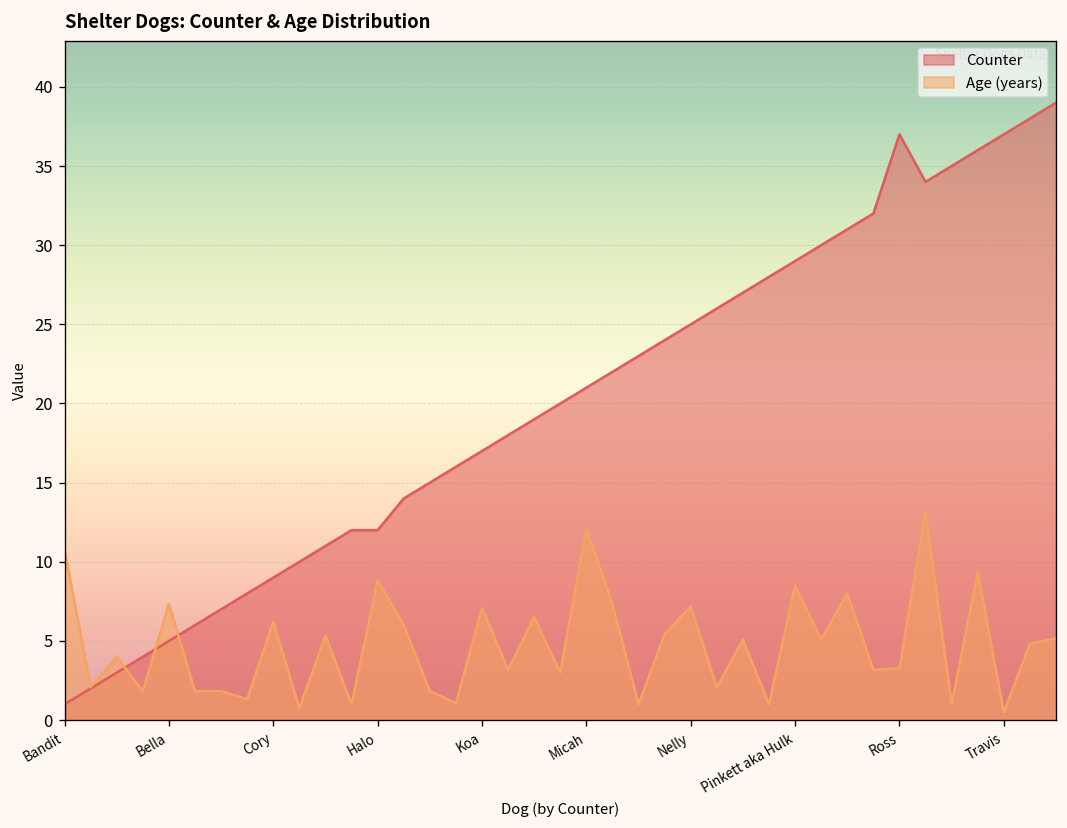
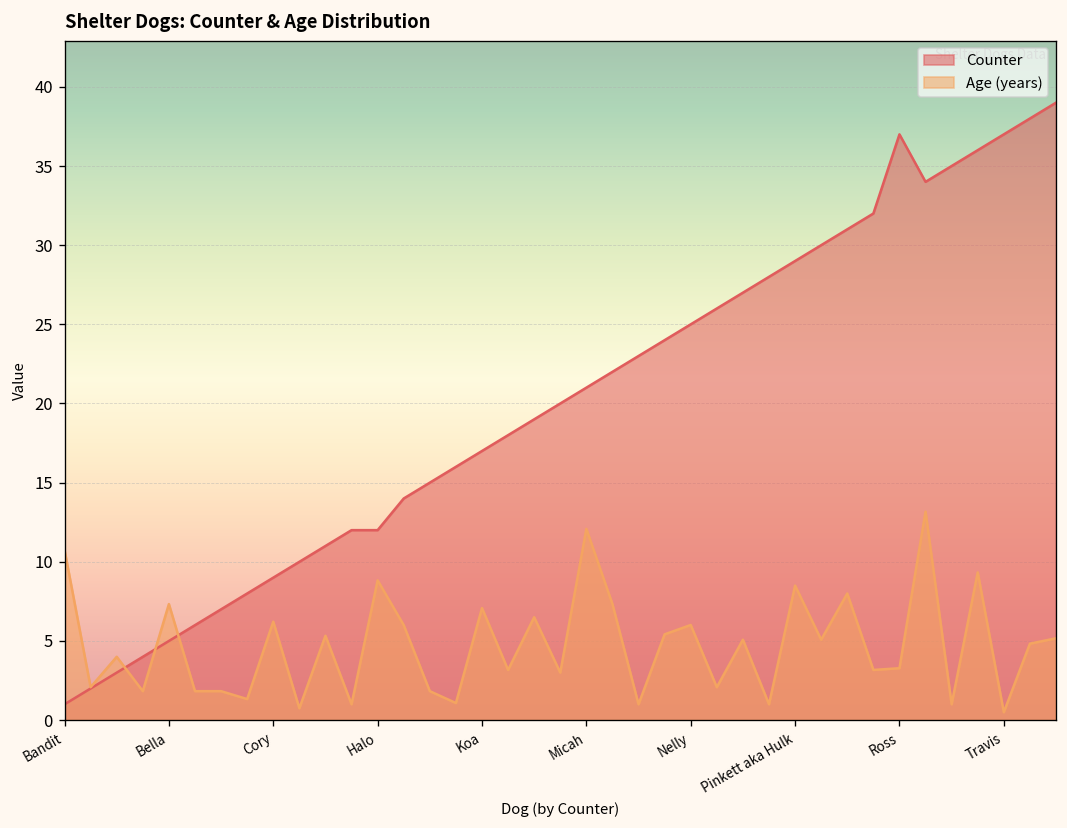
Age (years), Nelly: 7.2 -> 6.0
